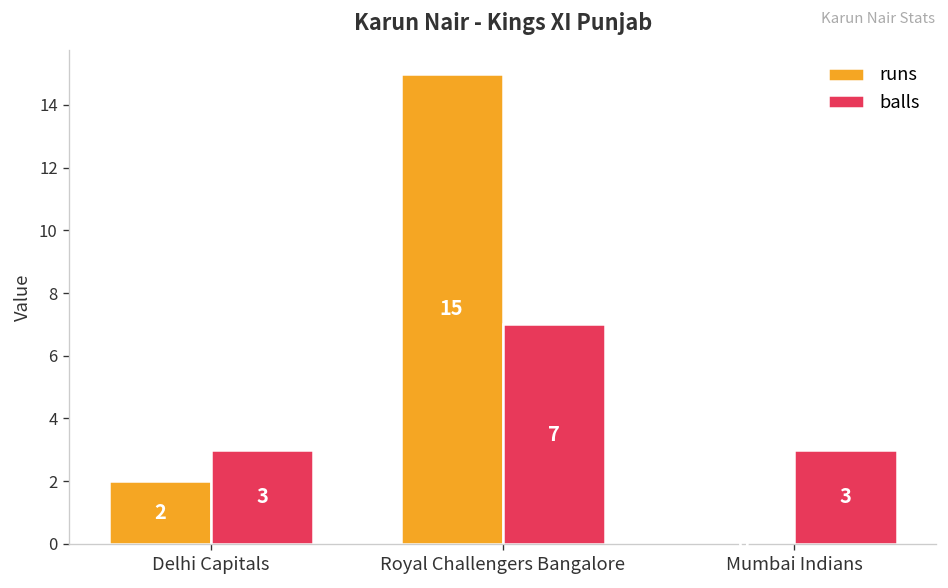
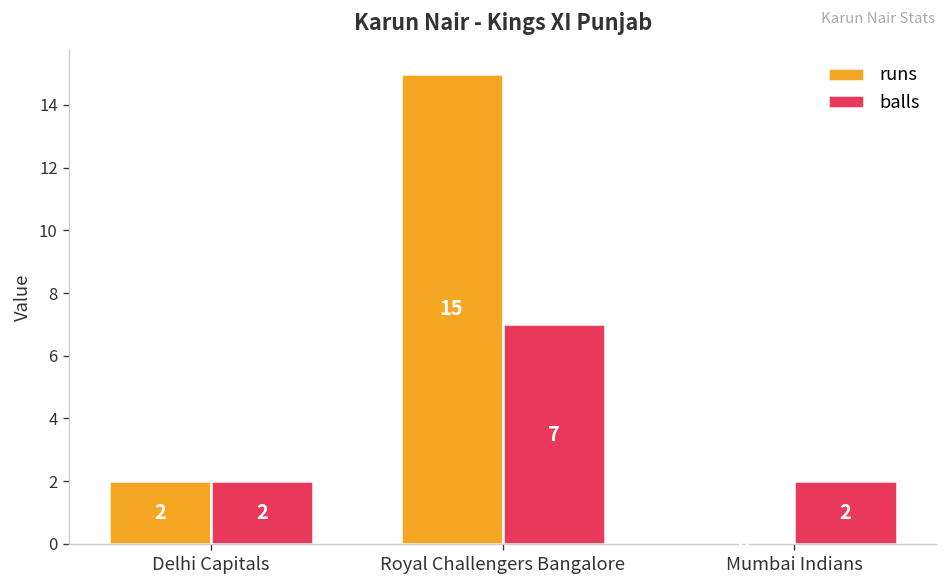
balls, Delhi Capitals: 3 -> 2
balls, Mumbai Indians: 3 -> 2
